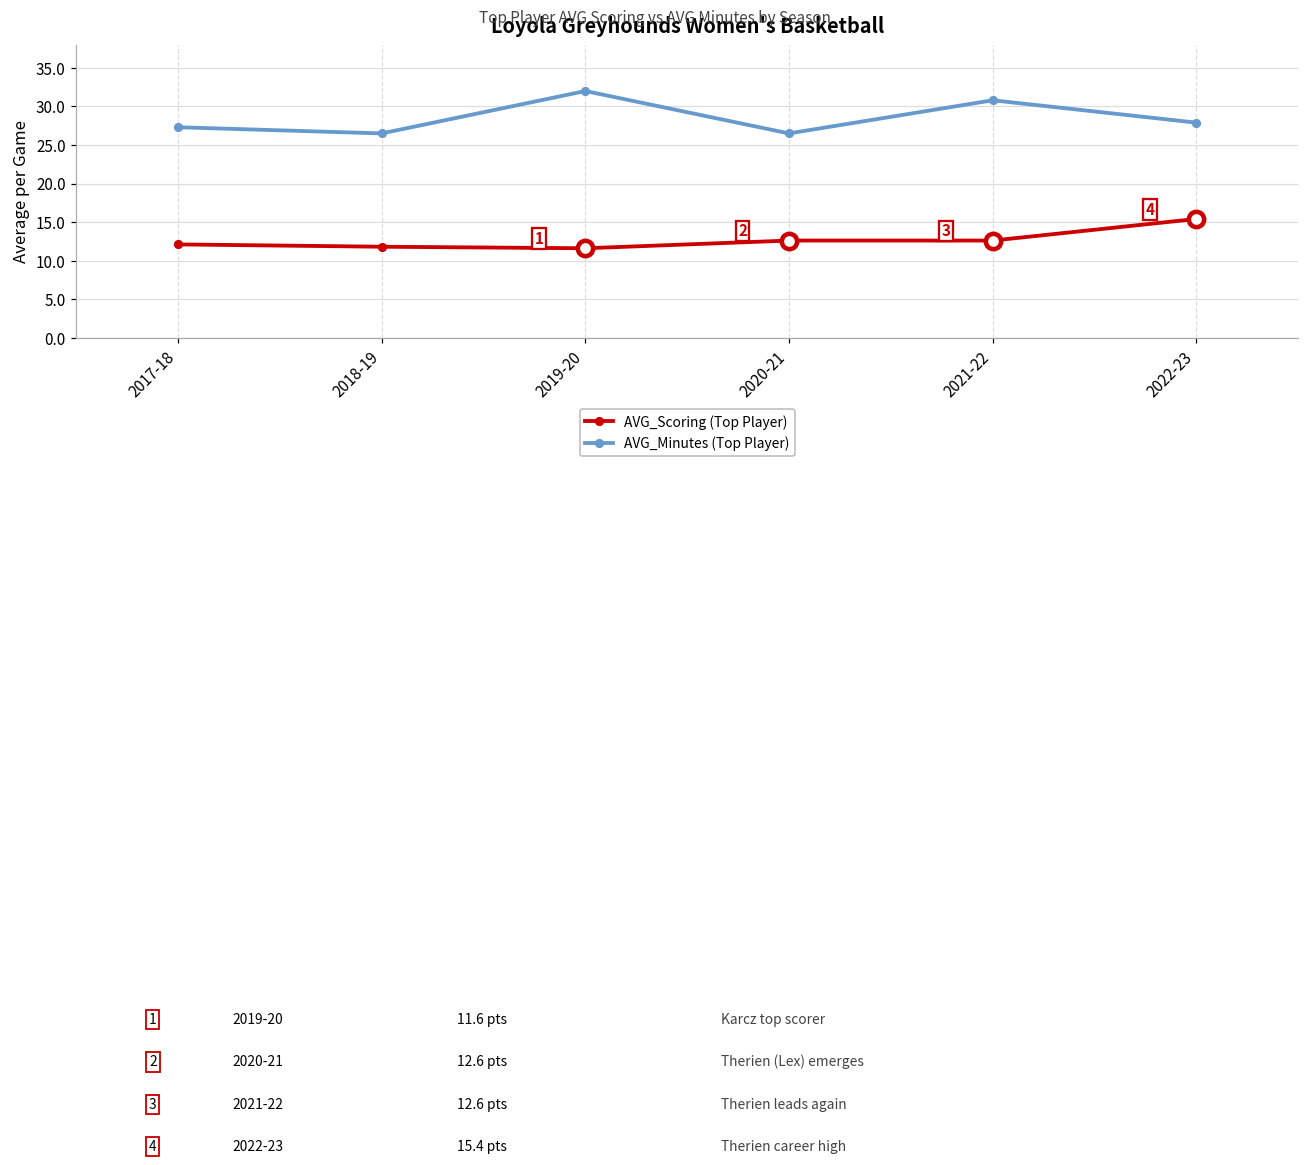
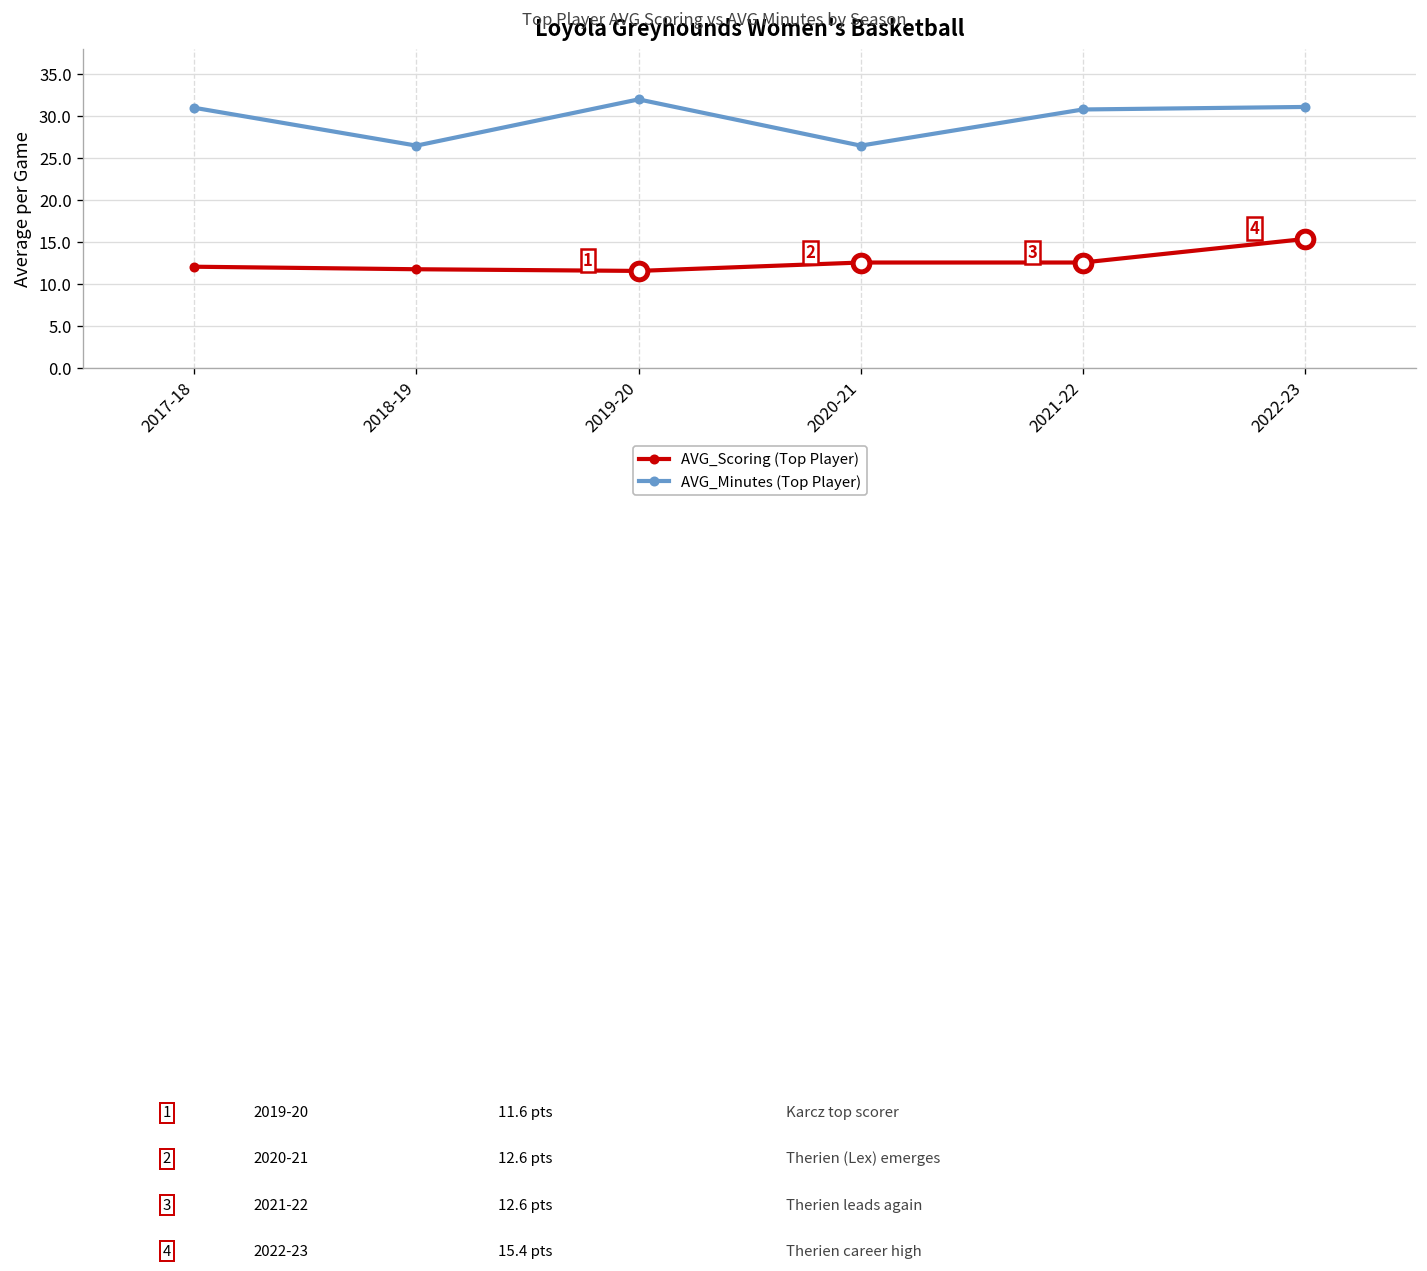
AVG_Minutes (Top Player), 2017-18: 27 -> 31
AVG_Minutes (Top Player), 2022-23: 28 -> 31
